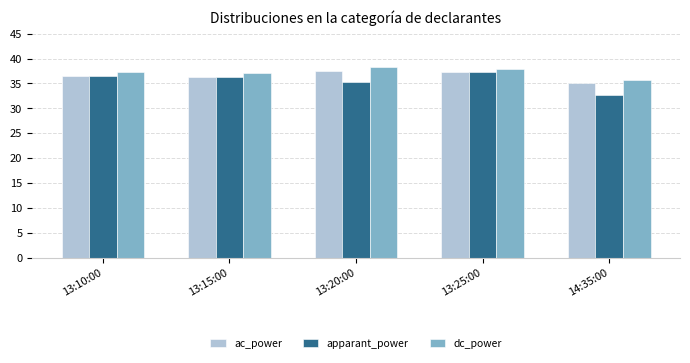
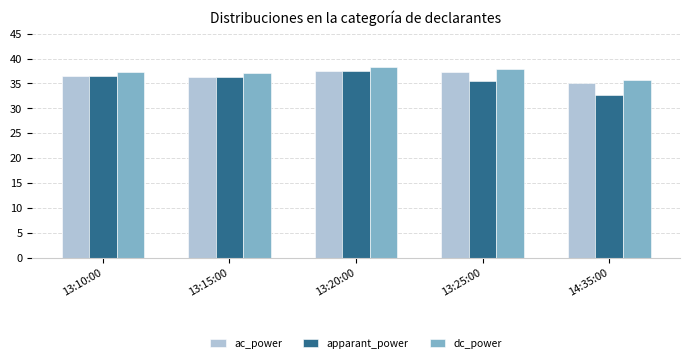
apparant_power, 13:20:00: 35 -> 38
apparant_power, 13:25:00: 37 -> 36
